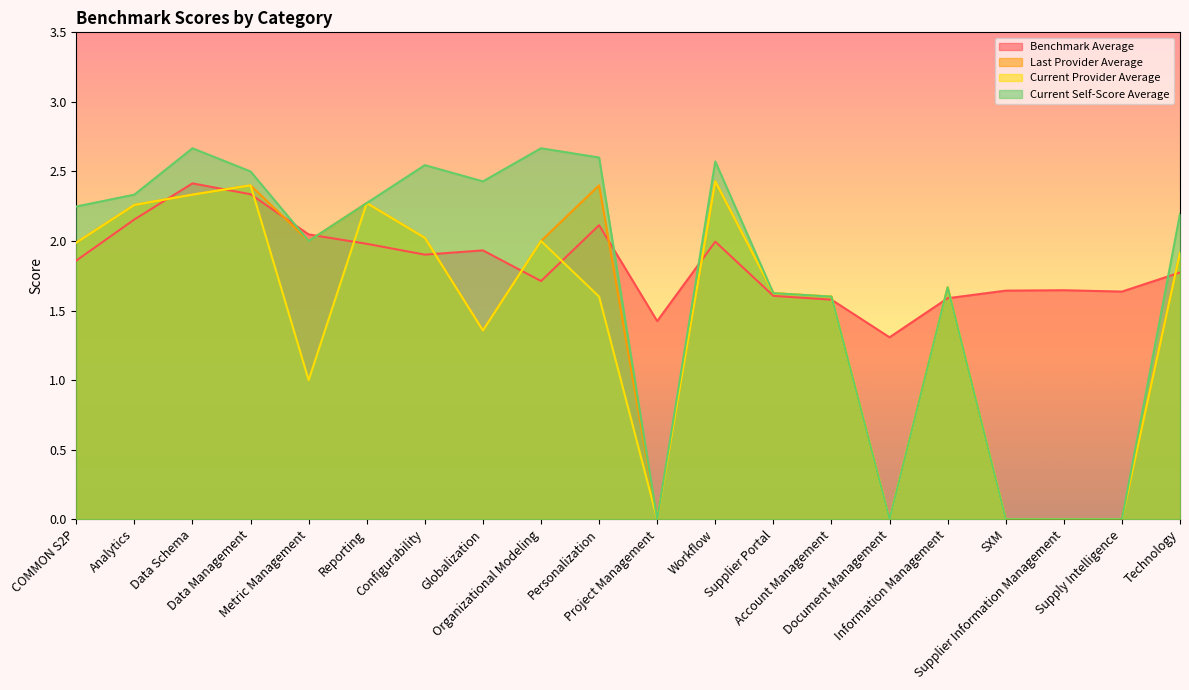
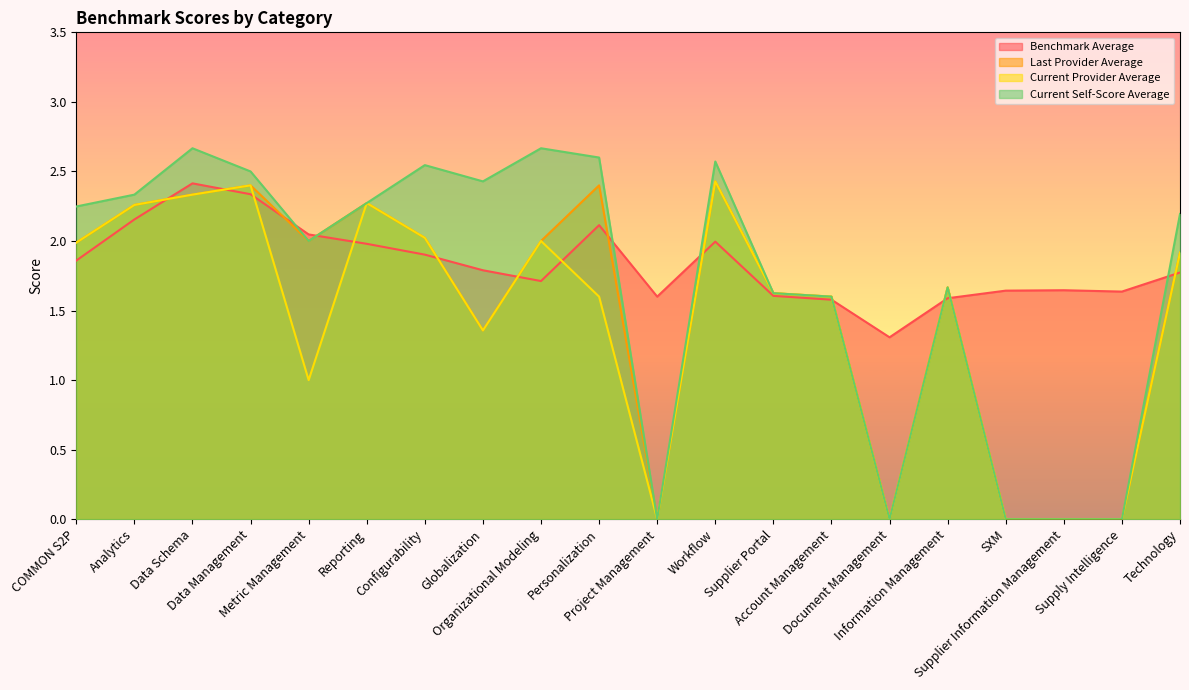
Benchmark Average, Globalization: 1.93 -> 1.79
Benchmark Average, Project Management: 1.42 -> 1.60
